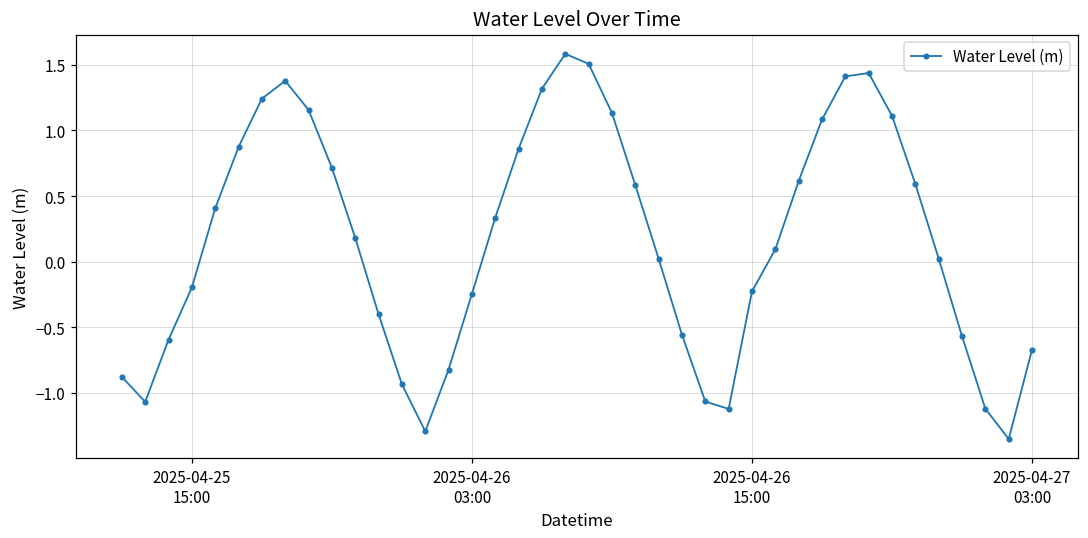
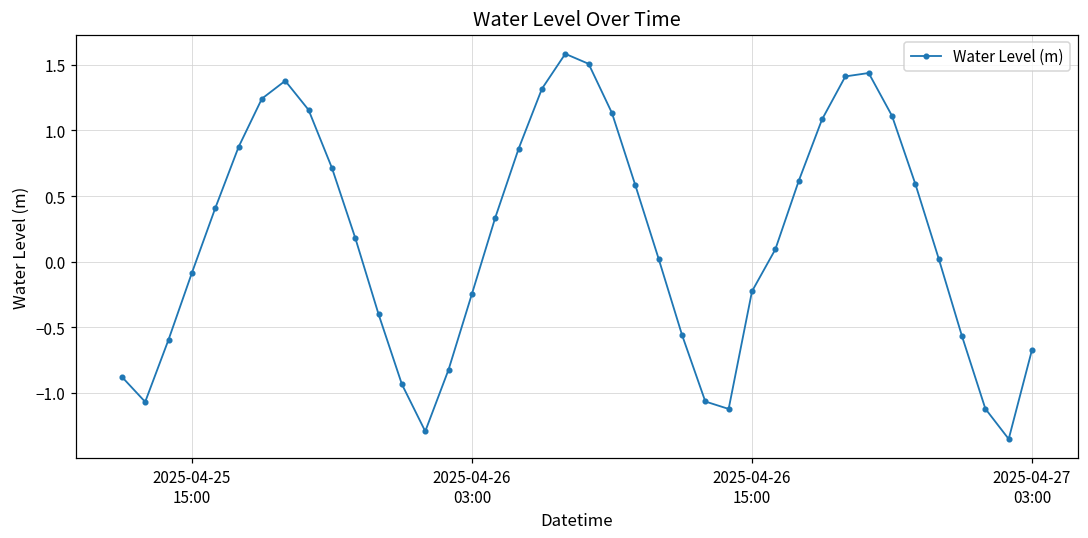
2025-04-25 15:00: -0.20 -> -0.09
